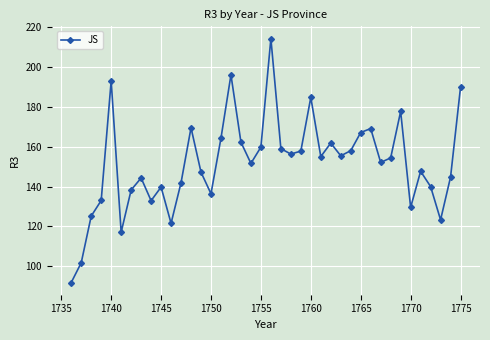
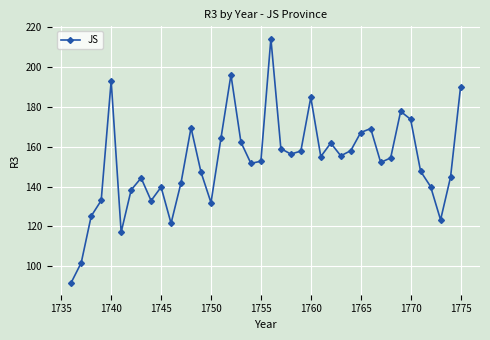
1750: 136 -> 132
1755: 160 -> 153
1770: 130 -> 174
